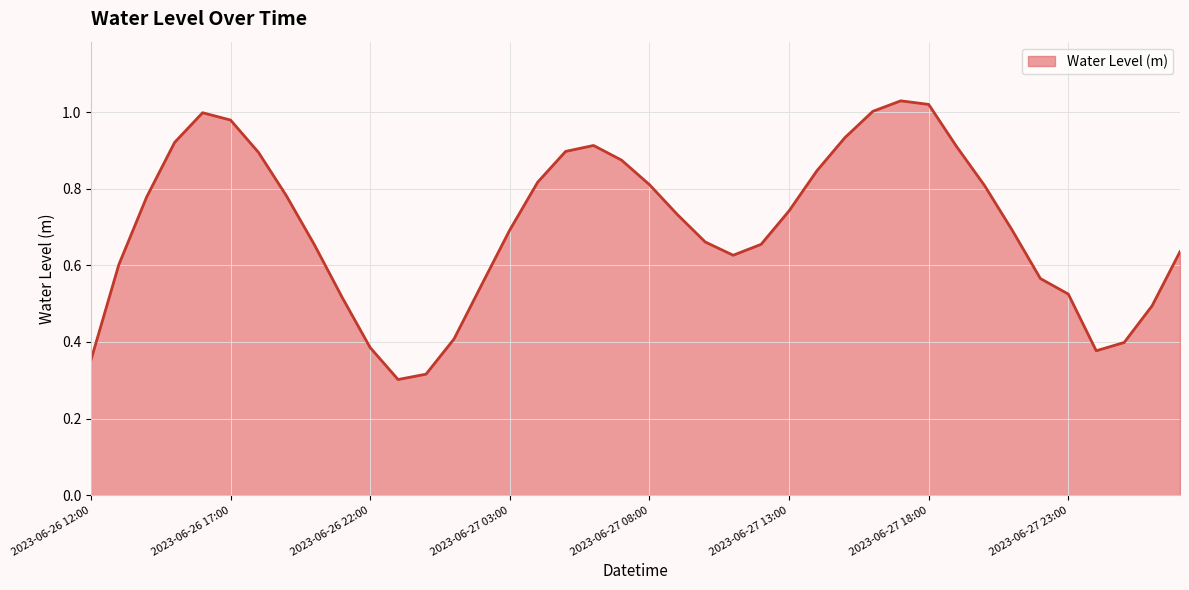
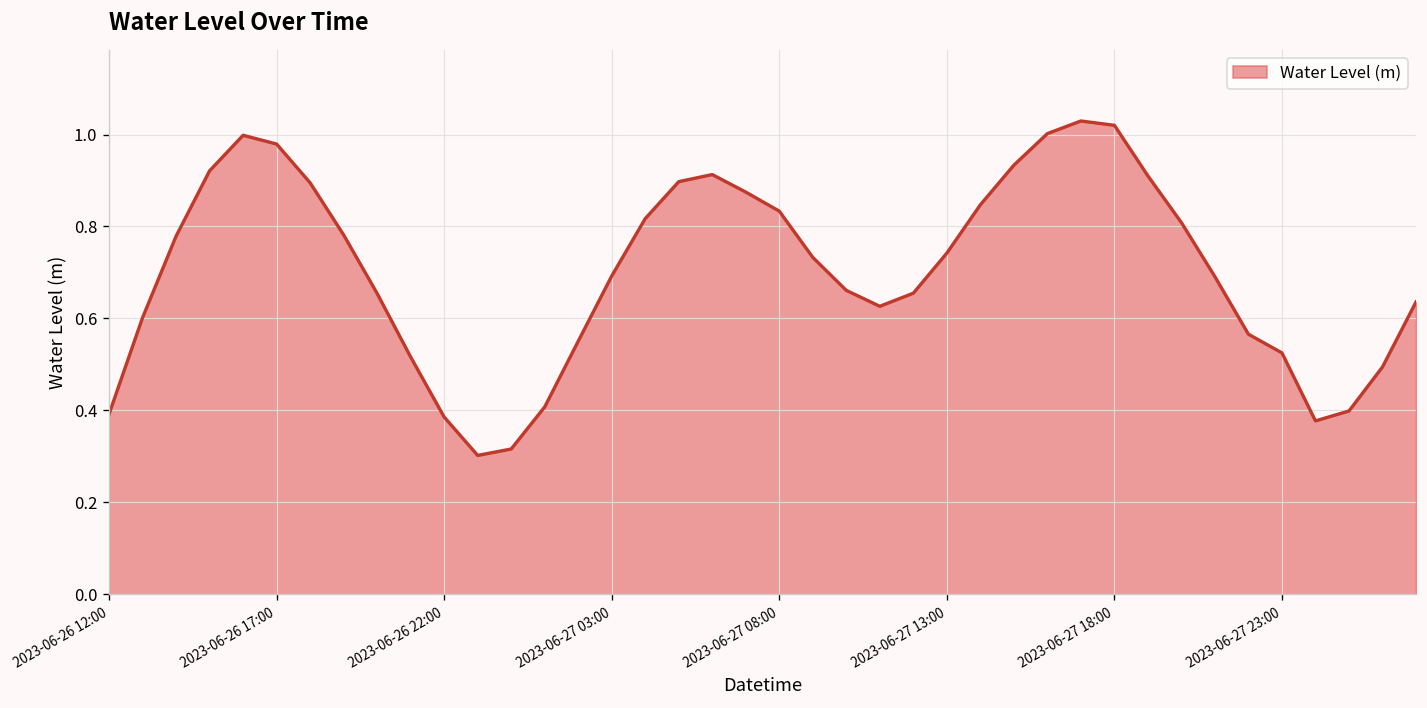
2023-06-26 12:00: 0.35 -> 0.39
2023-06-27 08:00: 0.81 -> 0.83
